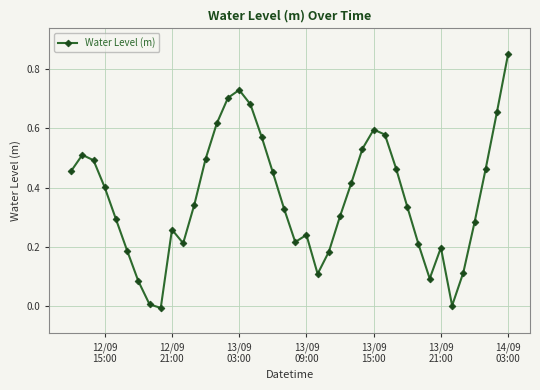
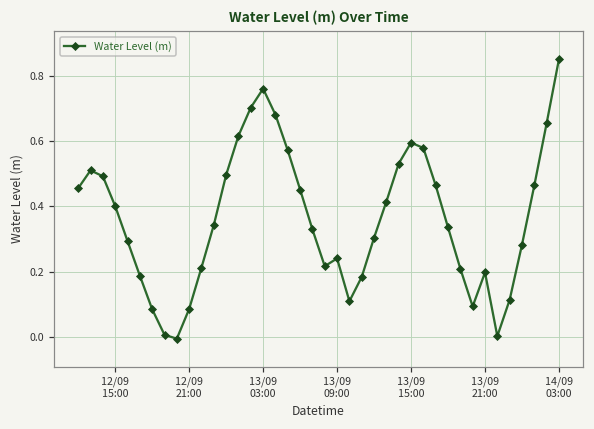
12/09 21:00: 0.26 -> 0.09
13/09 03:00: 0.73 -> 0.76
